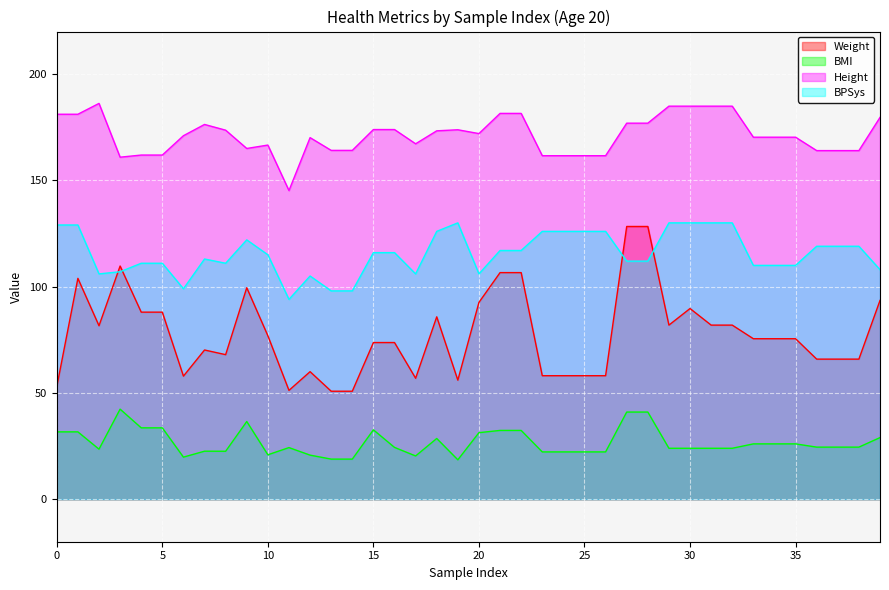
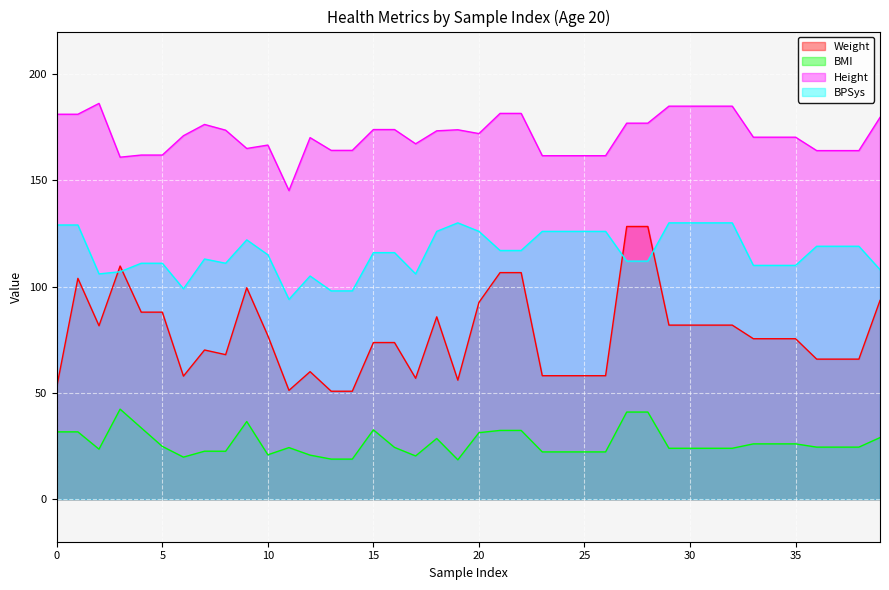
BMI, 5: 34 -> 25
BPSys, 20: 106 -> 126
Weight, 30: 90 -> 82
